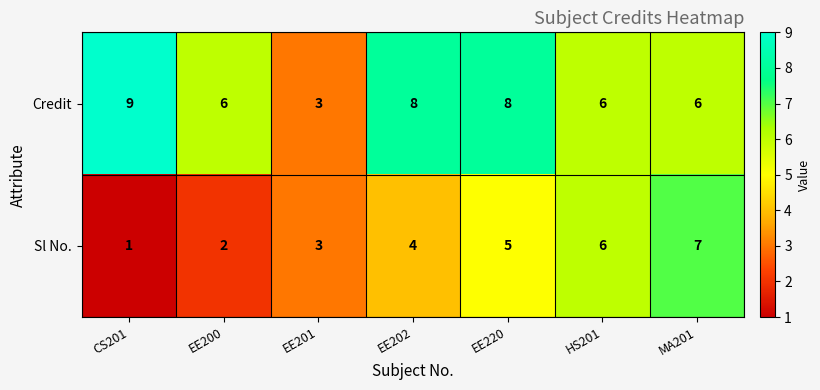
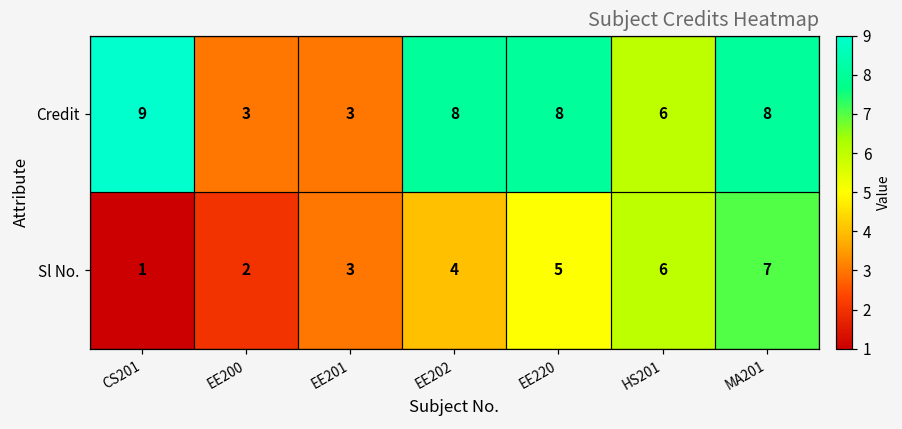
Credit, EE200: 6 -> 3
Credit, MA201: 6 -> 8
